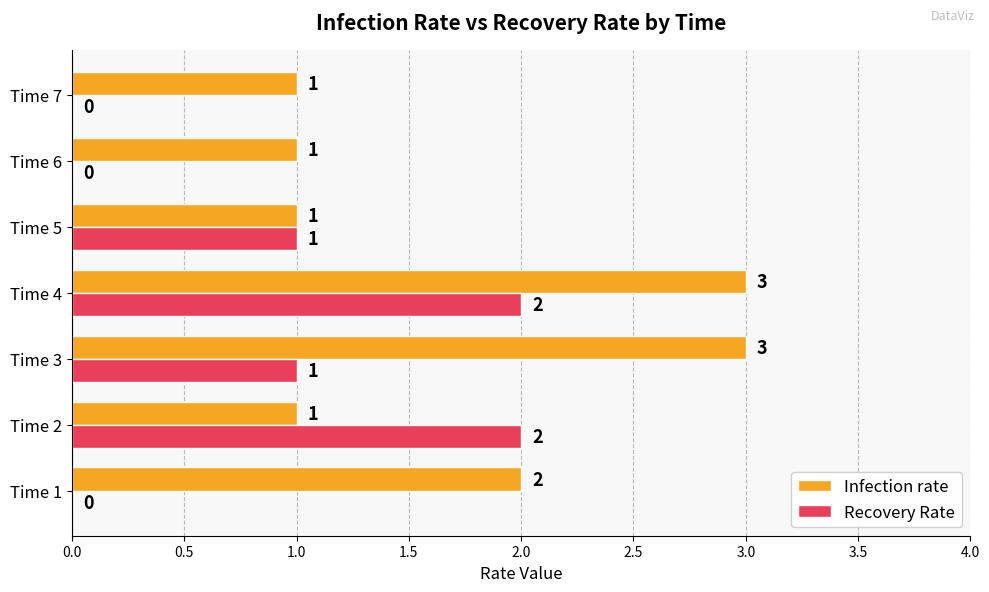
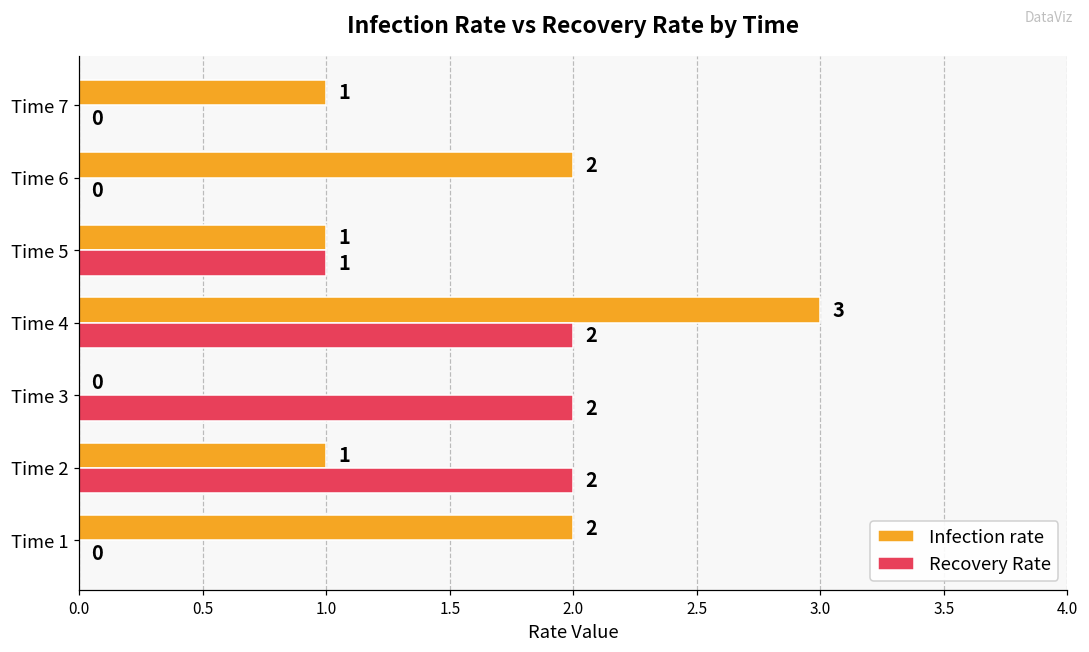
Infection rate, Time 6: 1 -> 2
Infection rate, Time 3: 3 -> 0
Recovery Rate, Time 3: 1 -> 2
